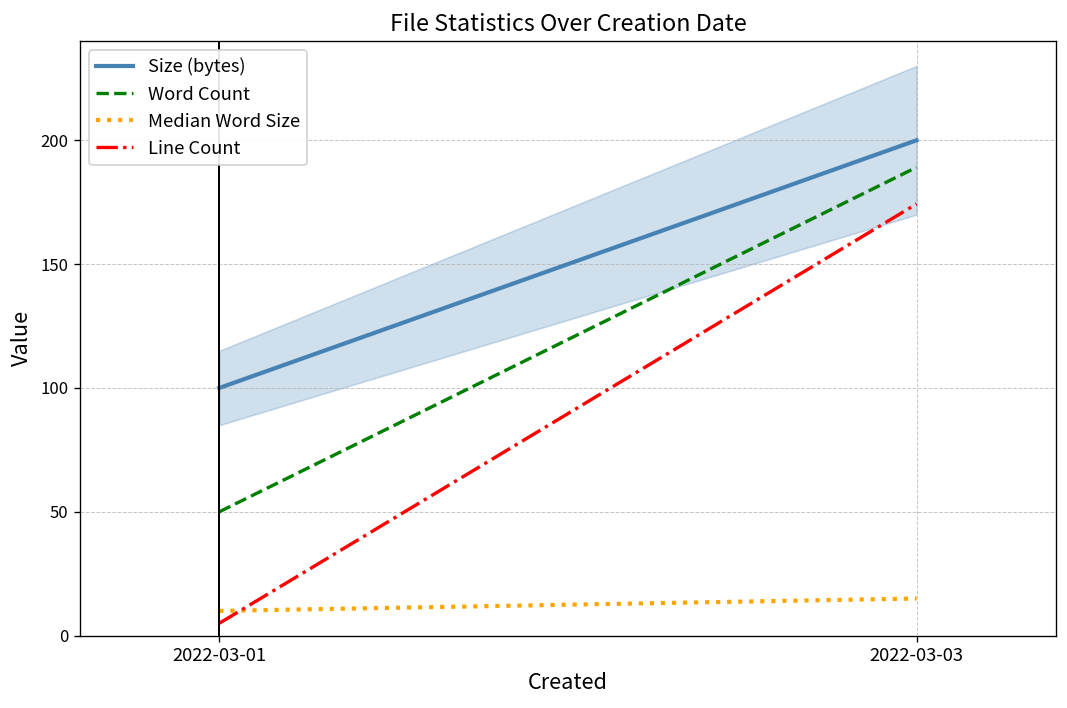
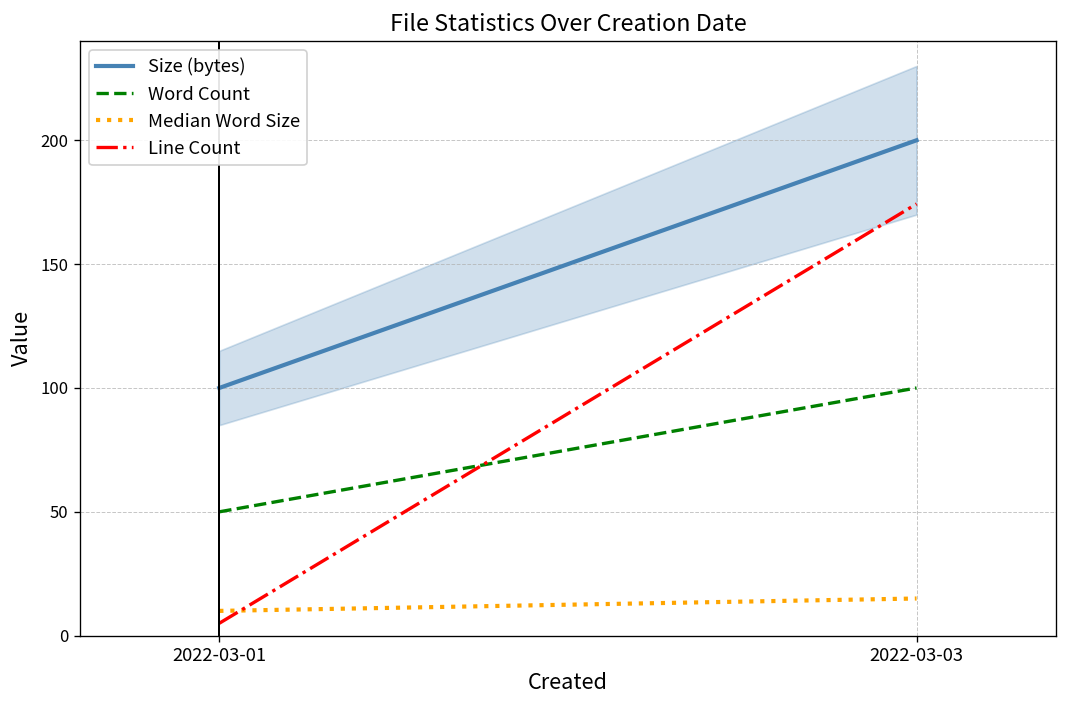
Word Count, 2022-03-03: 189 -> 100
